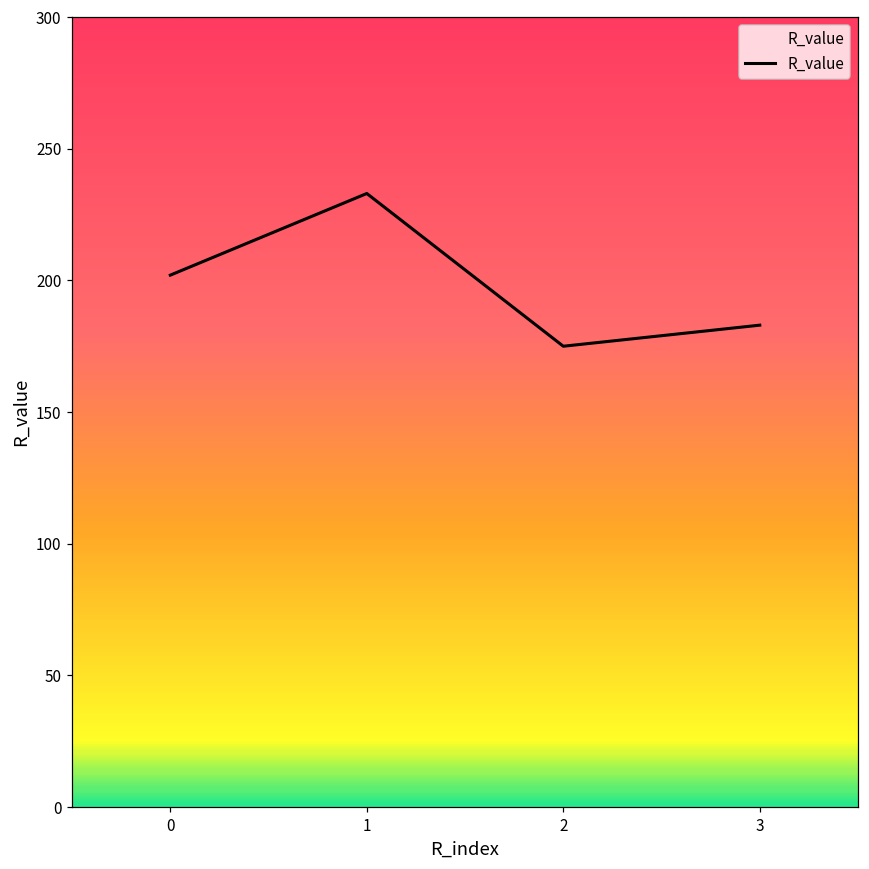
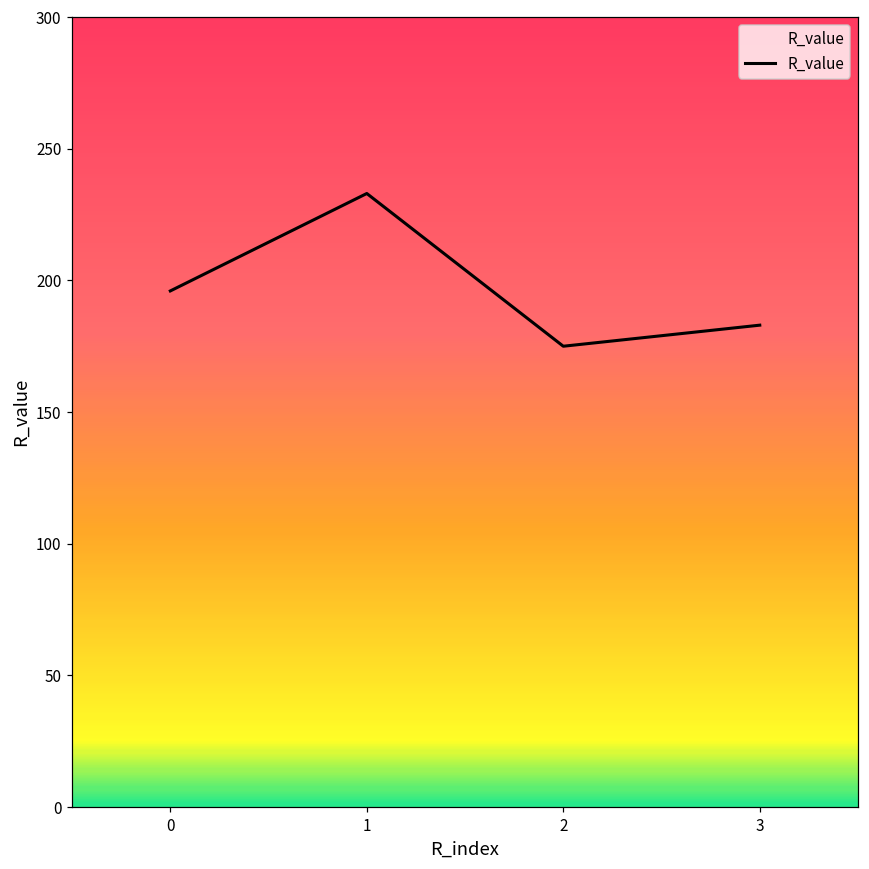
0: 202 -> 196
